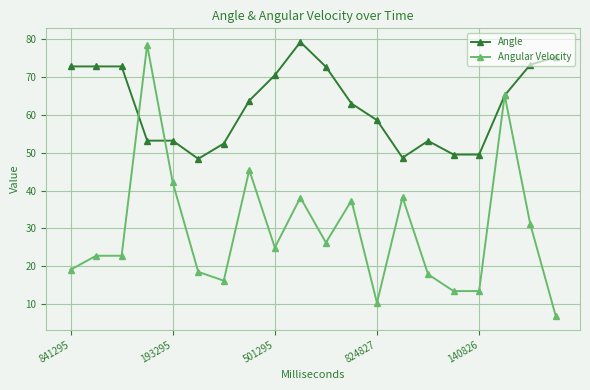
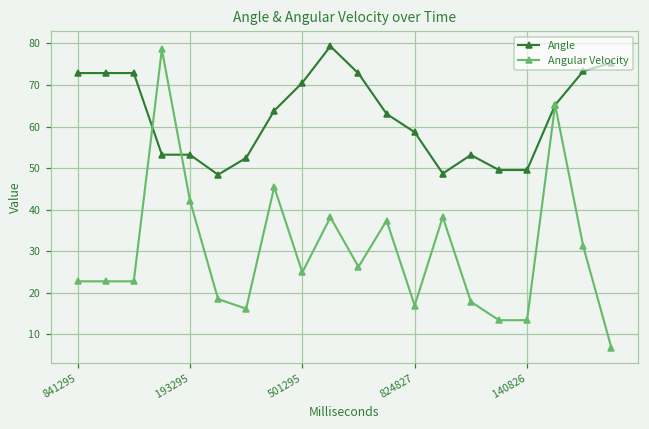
Angular Velocity, 841295: 19 -> 23
Angular Velocity, 824827: 10 -> 17
